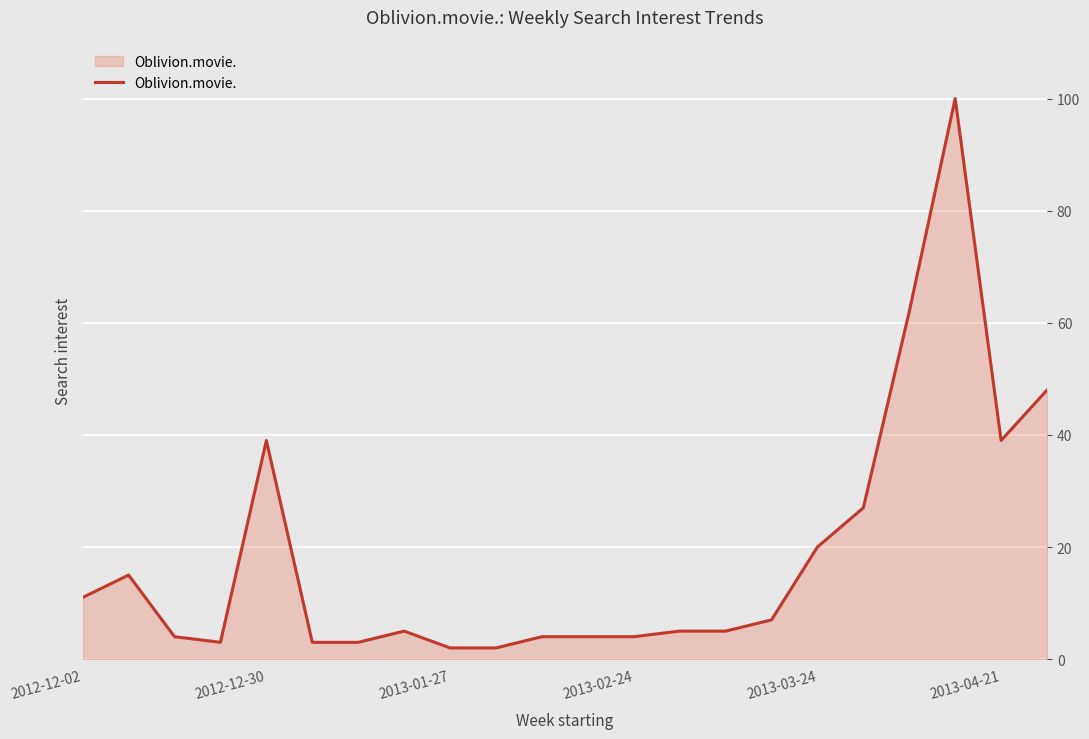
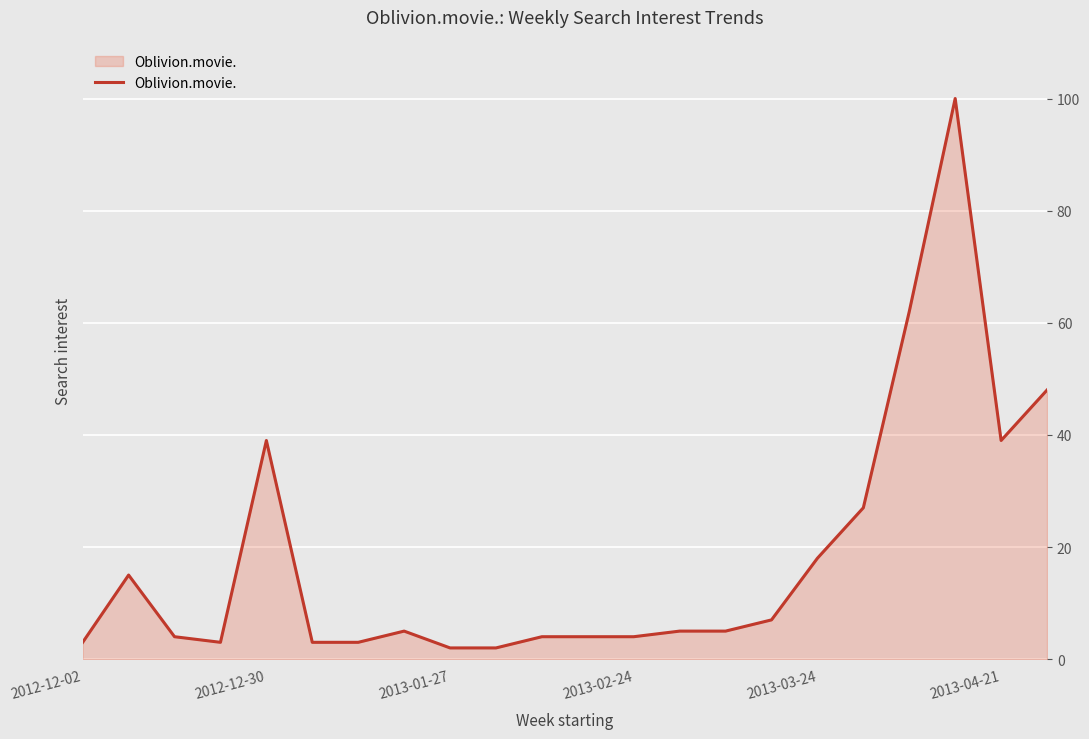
2012-12-02: 11 -> 3
2013-03-24: 20 -> 18
